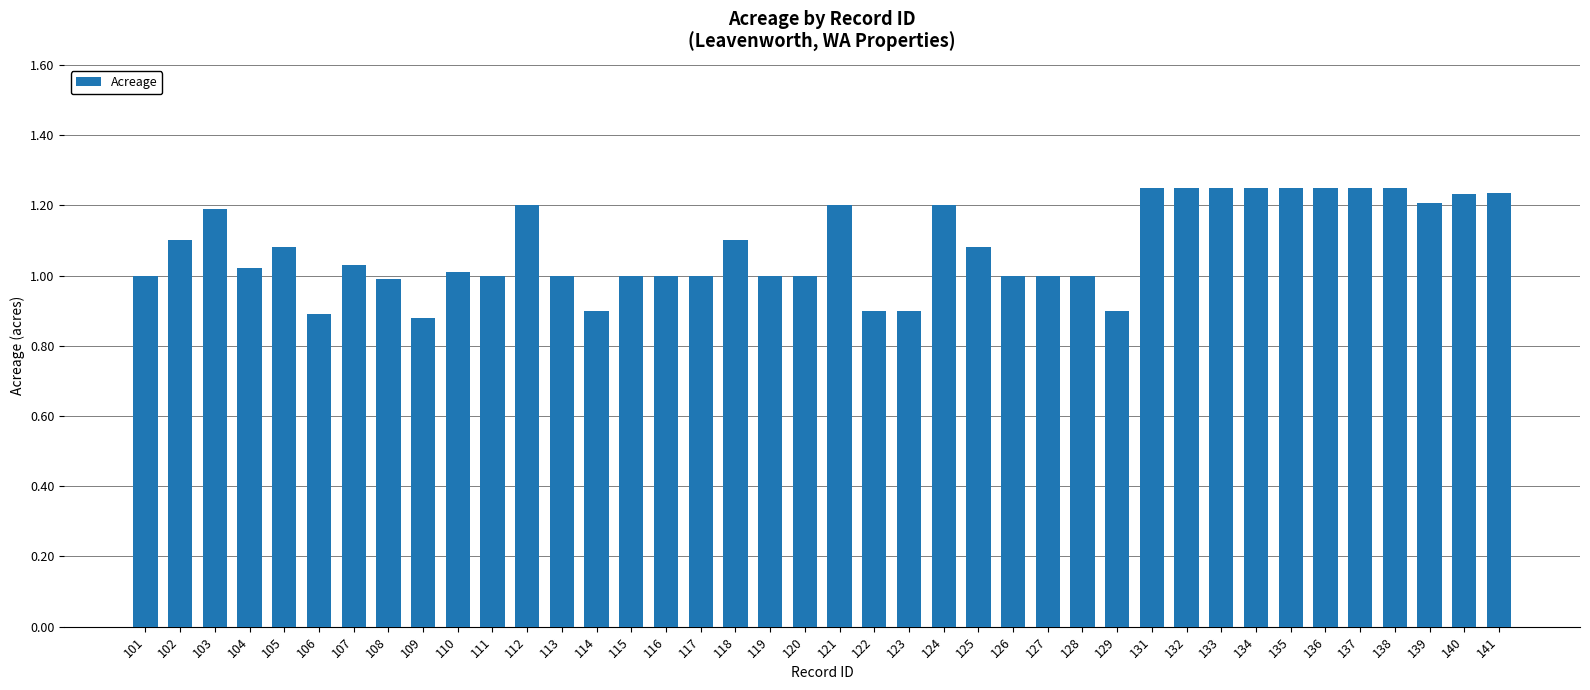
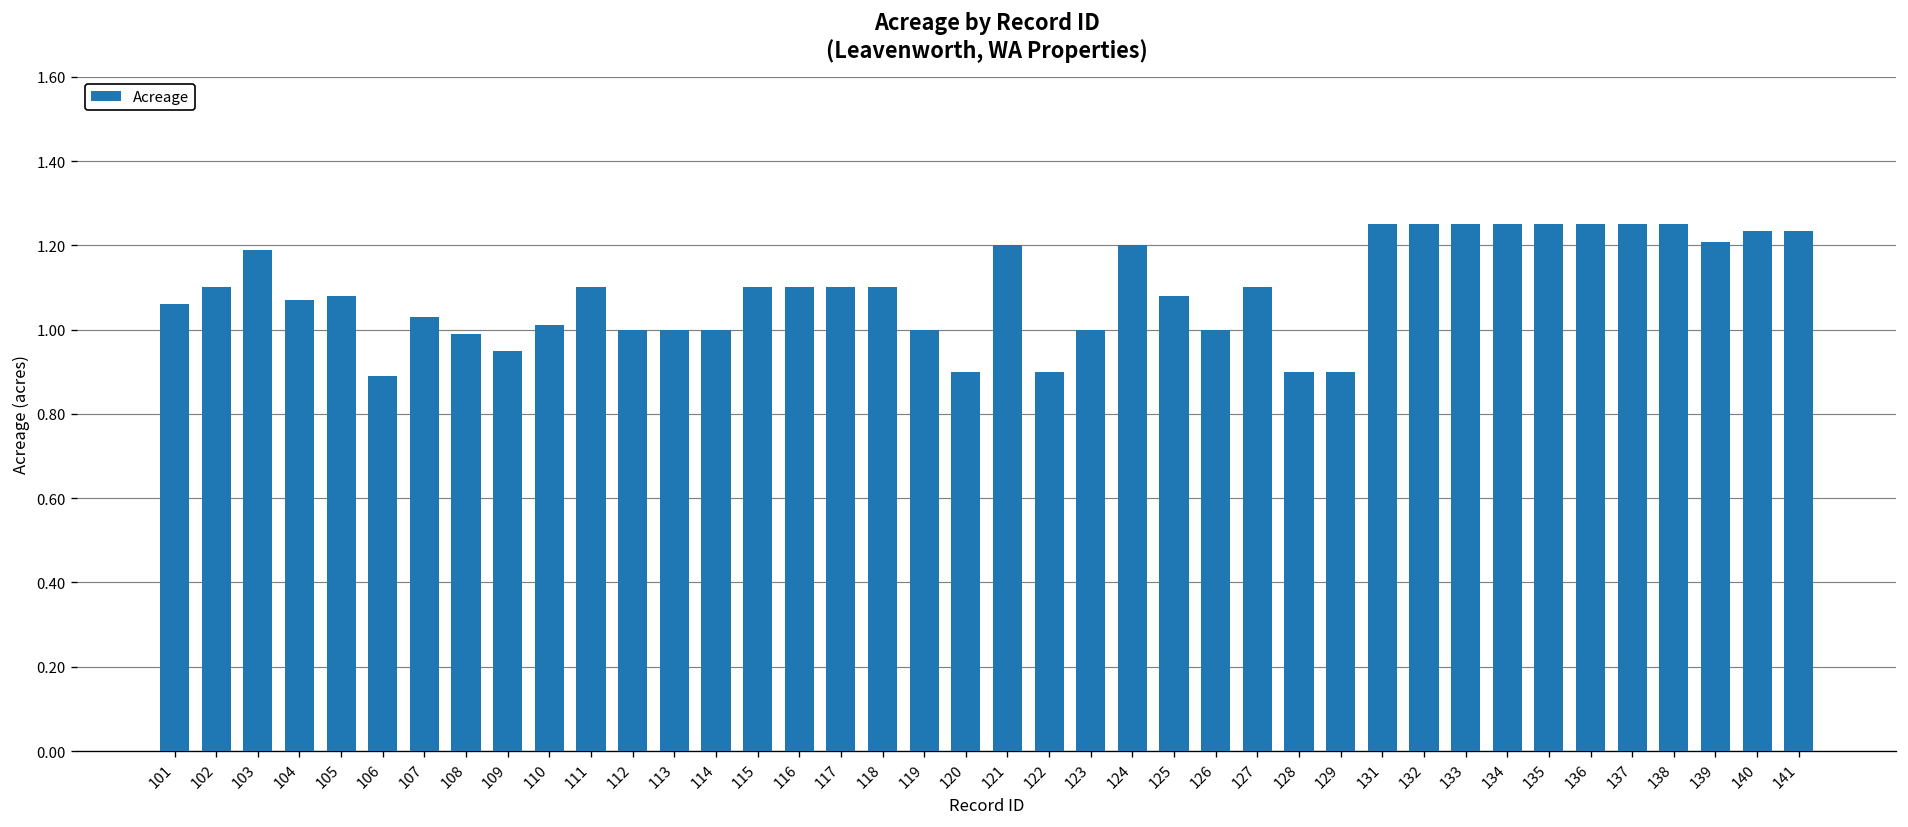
101: 1.00 -> 1.06
104: 1.02 -> 1.07
109: 0.88 -> 0.95
111: 1.0 -> 1.1
112: 1.2 -> 1.0
114: 0.9 -> 1.0
115: 1.0 -> 1.1
116: 1.0 -> 1.1
117: 1.0 -> 1.1
120: 1.0 -> 0.9
123: 0.9 -> 1.0
127: 1.0 -> 1.1
128: 1.0 -> 0.9
